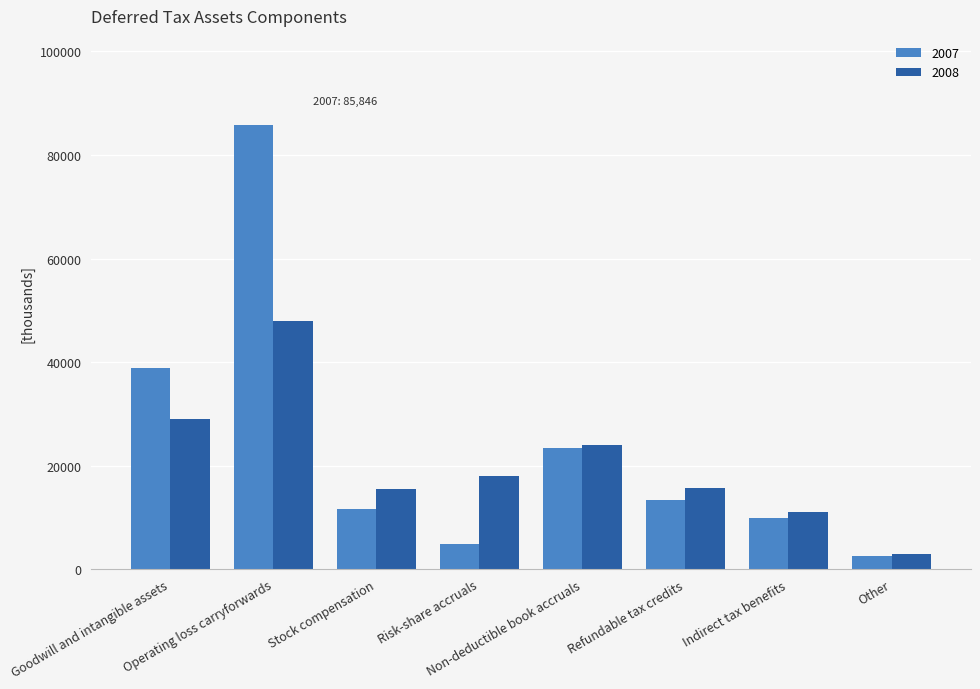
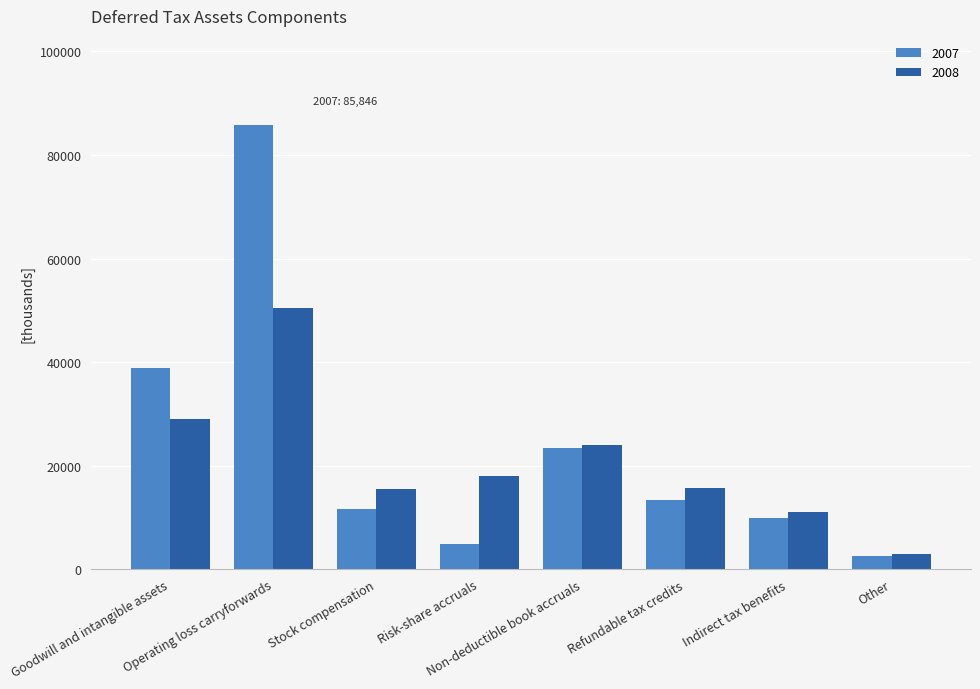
2008, Operating loss carryforwards: 48000 -> 51000
